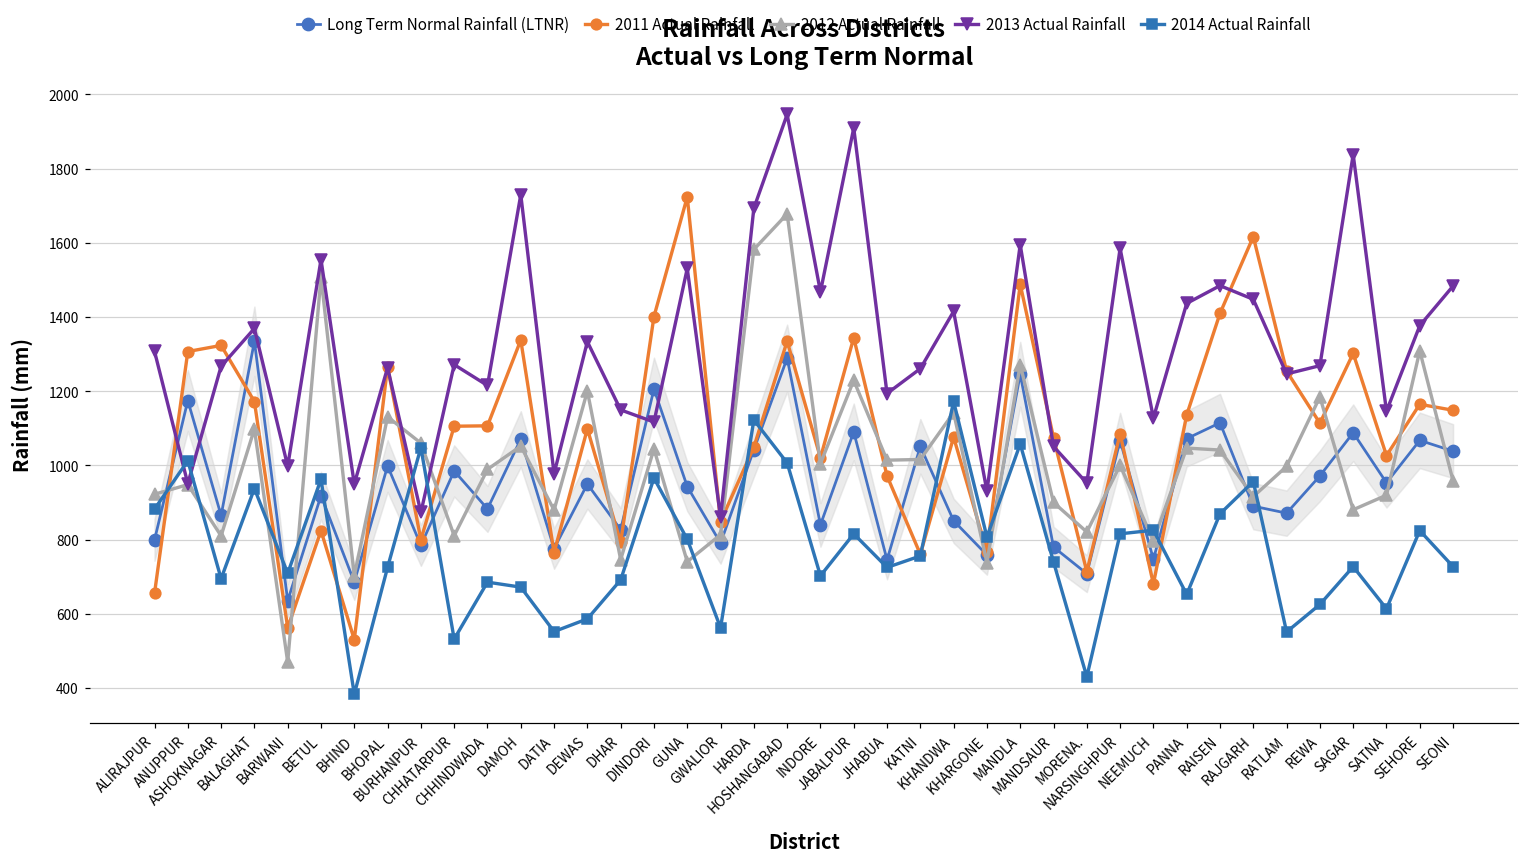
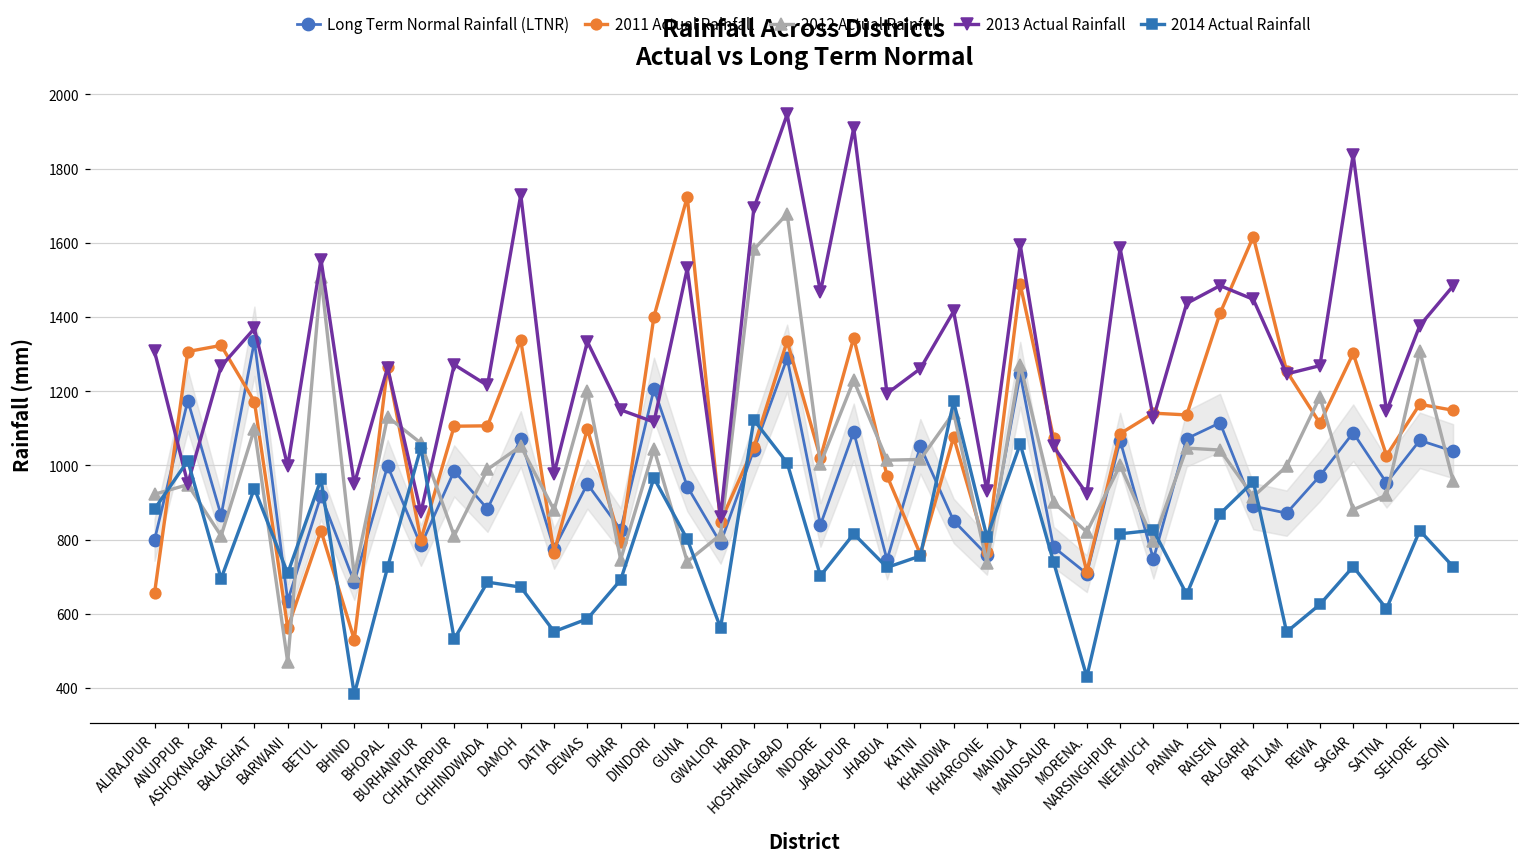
2013 Actual Rainfall, MORENA.: 950 -> 920
2011 Actual Rainfall, NEEMUCH: 680 -> 1140
